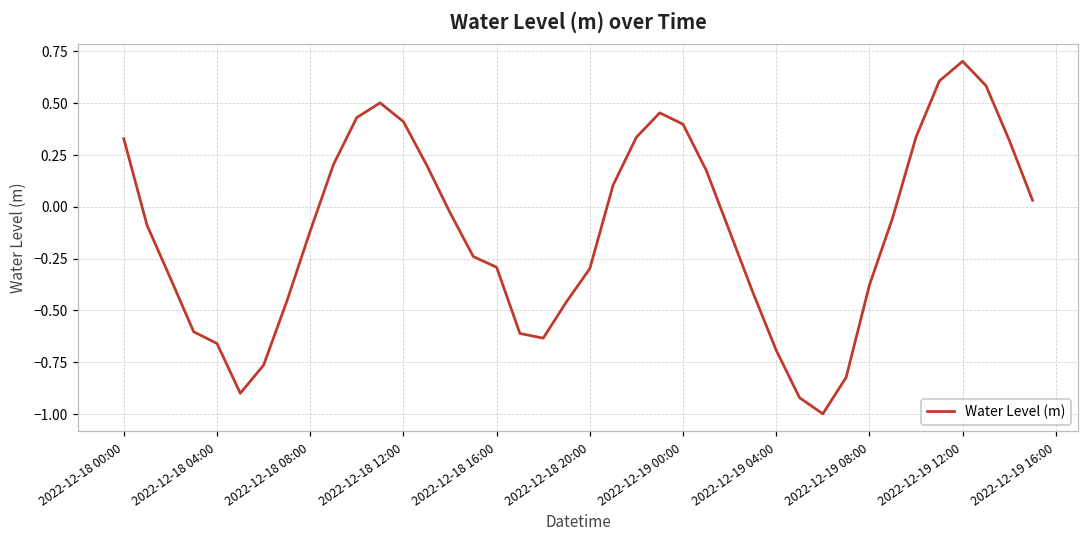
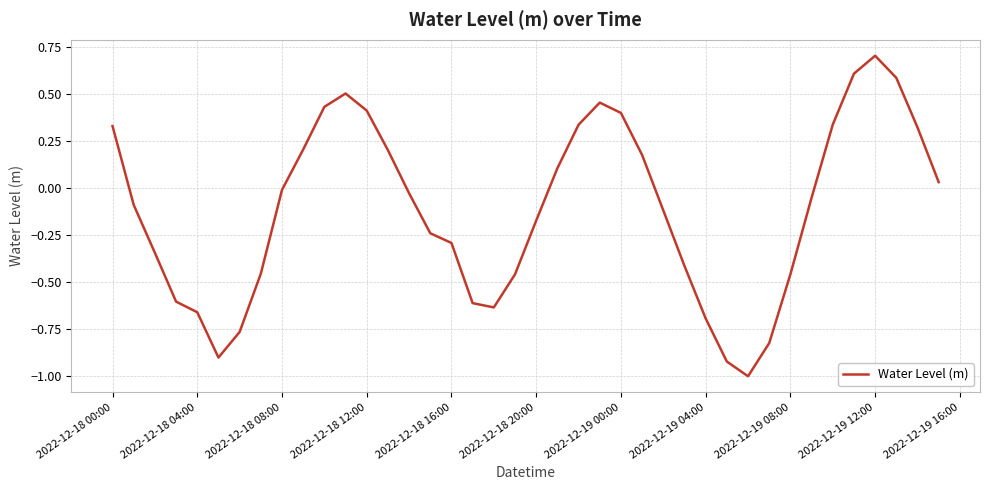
2022-12-18 08:00: -0.12 -> -0.01
2022-12-18 20:00: -0.30 -> -0.17
2022-12-19 08:00: -0.38 -> -0.46
